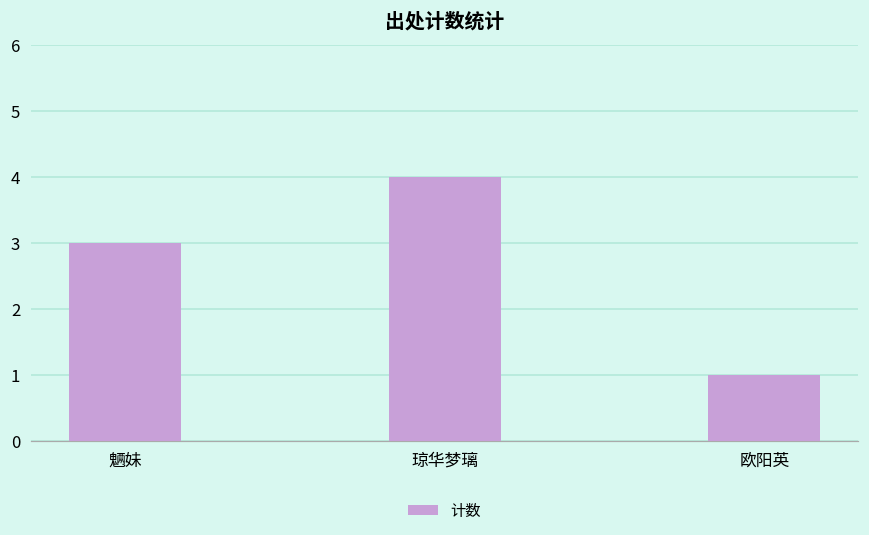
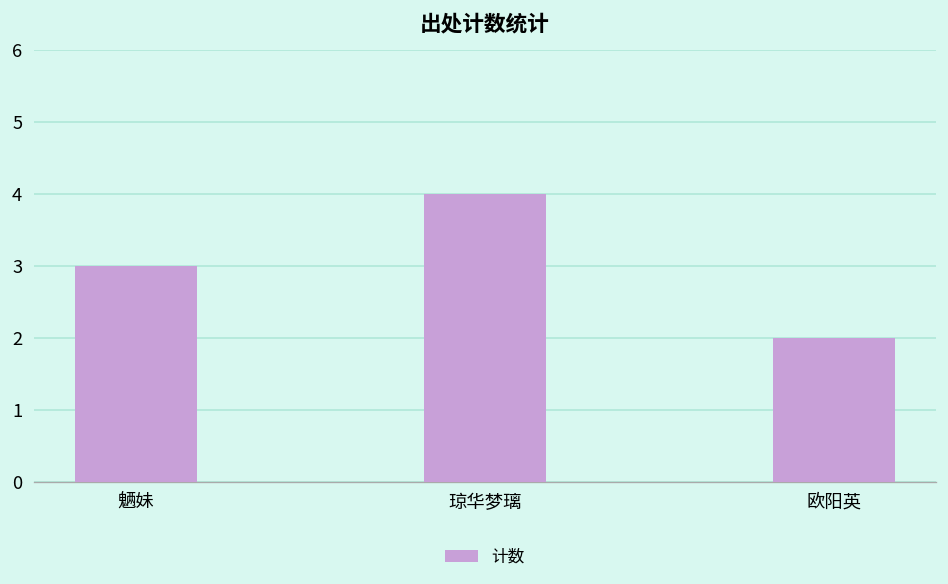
欧阳英: 1 -> 2
